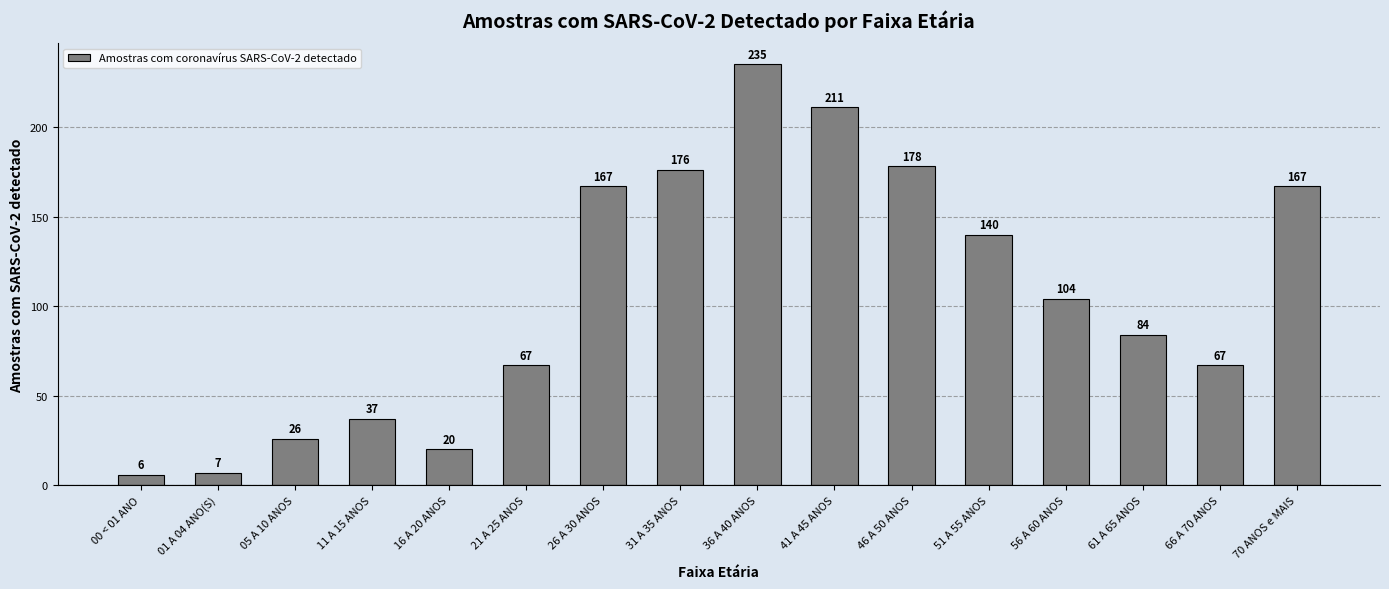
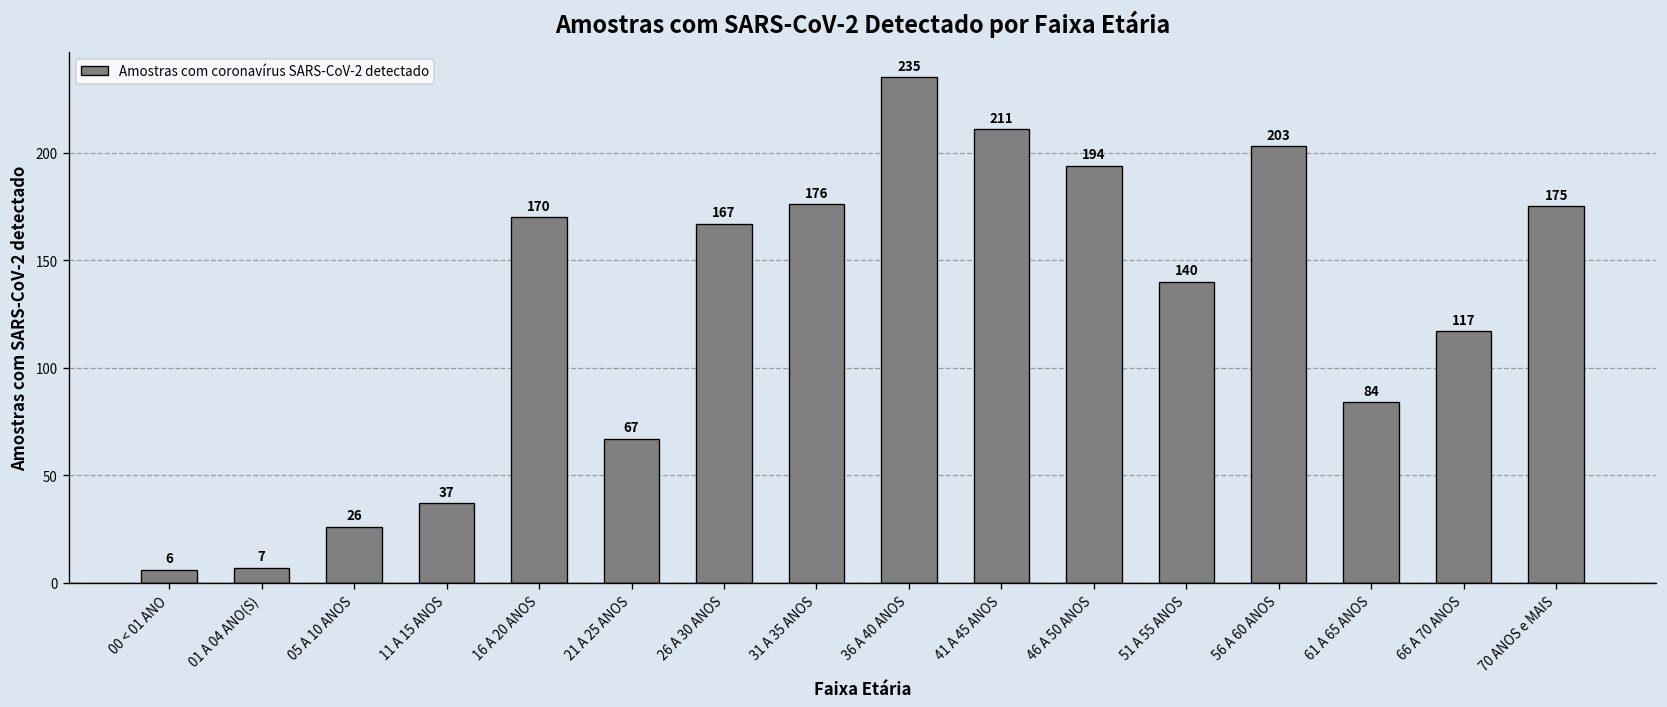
16 A 20 ANOS: 20 -> 170
46 A 50 ANOS: 178 -> 194
56 A 60 ANOS: 104 -> 203
66 A 70 ANOS: 67 -> 117
70 ANOS e MAIS: 167 -> 175
